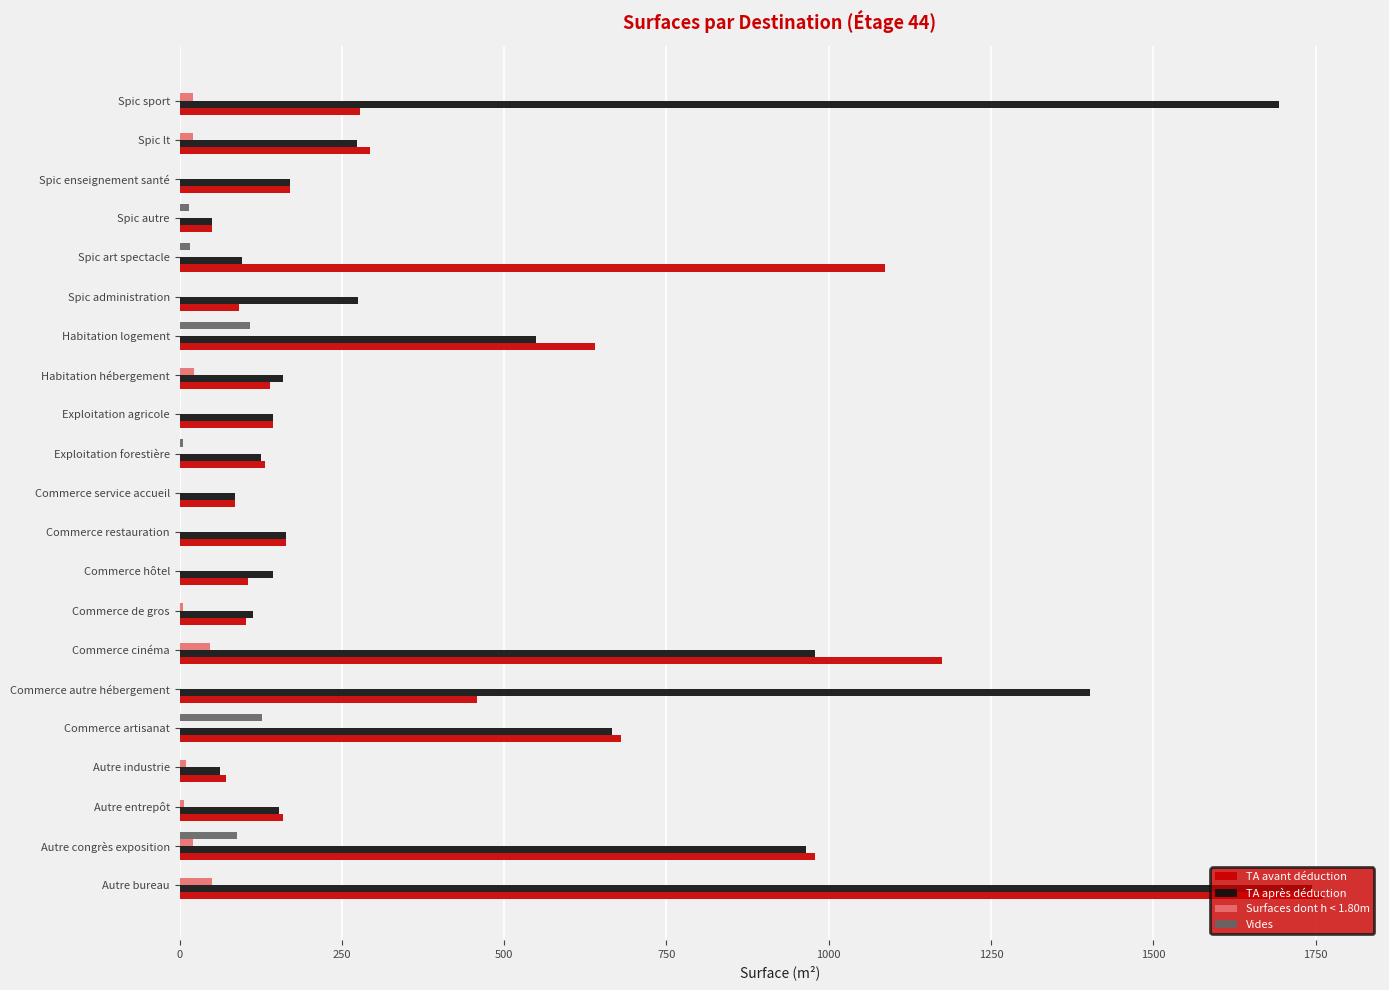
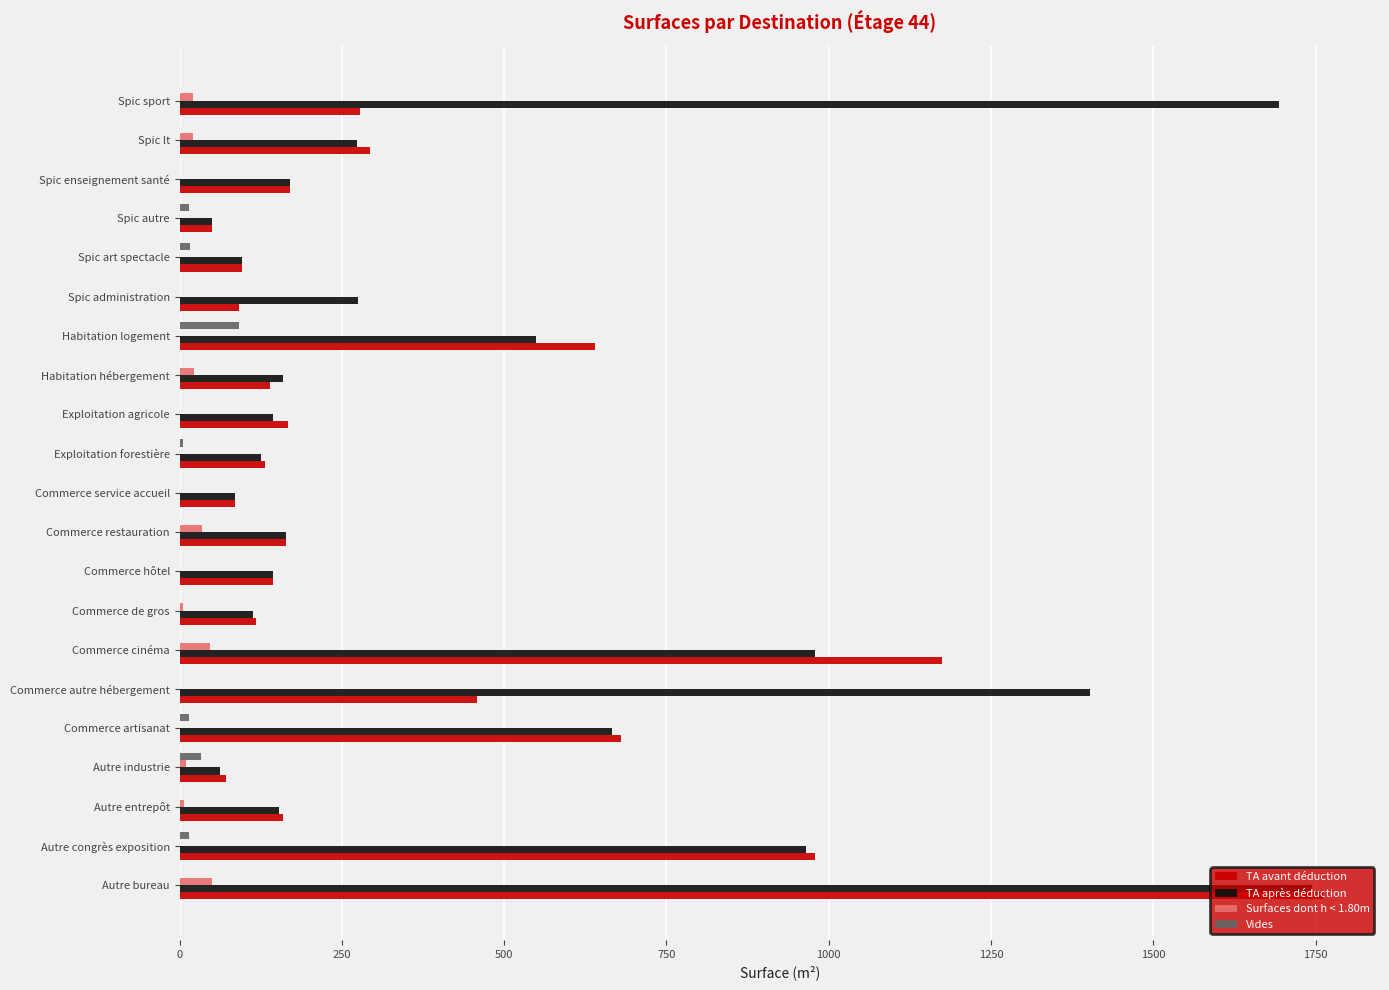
TA avant déduction, Spic art spectacle: 1090 -> 100
Vides, Habitation logement: 110 -> 90
TA avant déduction, Exploitation agricole: 140 -> 170
Surfaces dont h < 1.80m, Commerce restauration: 0 -> 30
TA avant déduction, Commerce hôtel: 110 -> 140
TA avant déduction, Commerce de gros: 100 -> 120
Vides, Commerce artisanat: 130 -> 10
Vides, Autre industrie: 0 -> 30
Vides, Autre congrès exposition: 90 -> 10
Surfaces dont h < 1.80m, Autre congrès exposition: 20 -> 0
